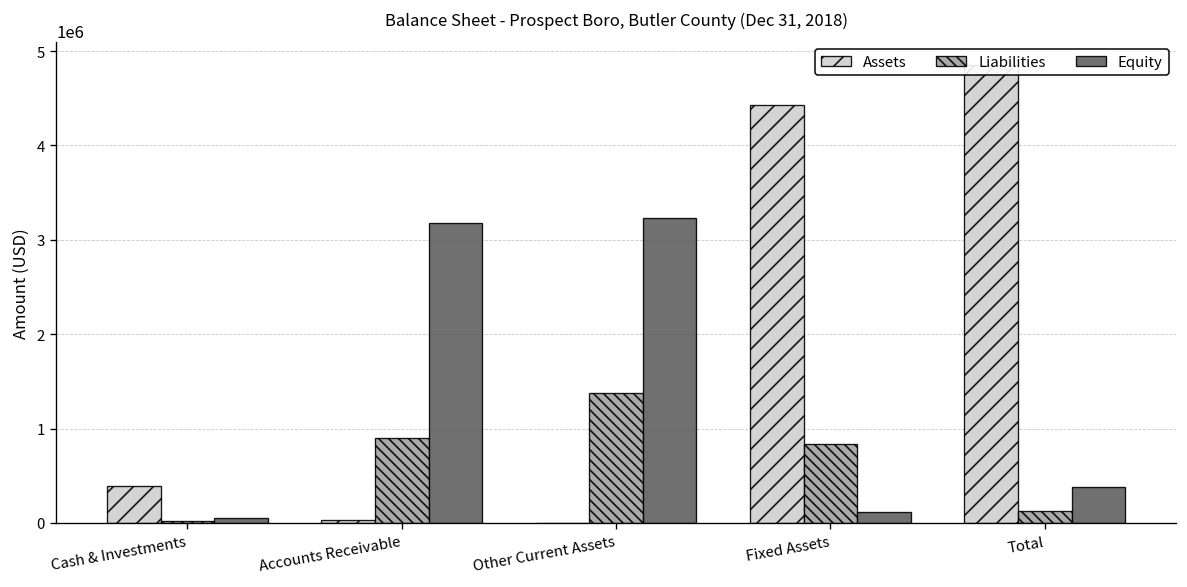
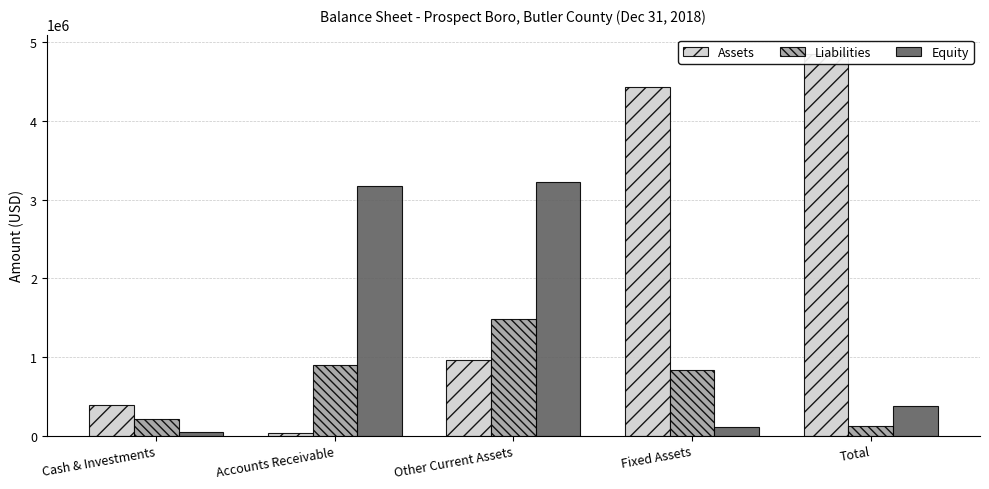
Liabilities, Cash & Investments: 0 -> 200000
Assets, Other Current Assets: 0 -> 1000000
Liabilities, Other Current Assets: 1400000 -> 1500000
